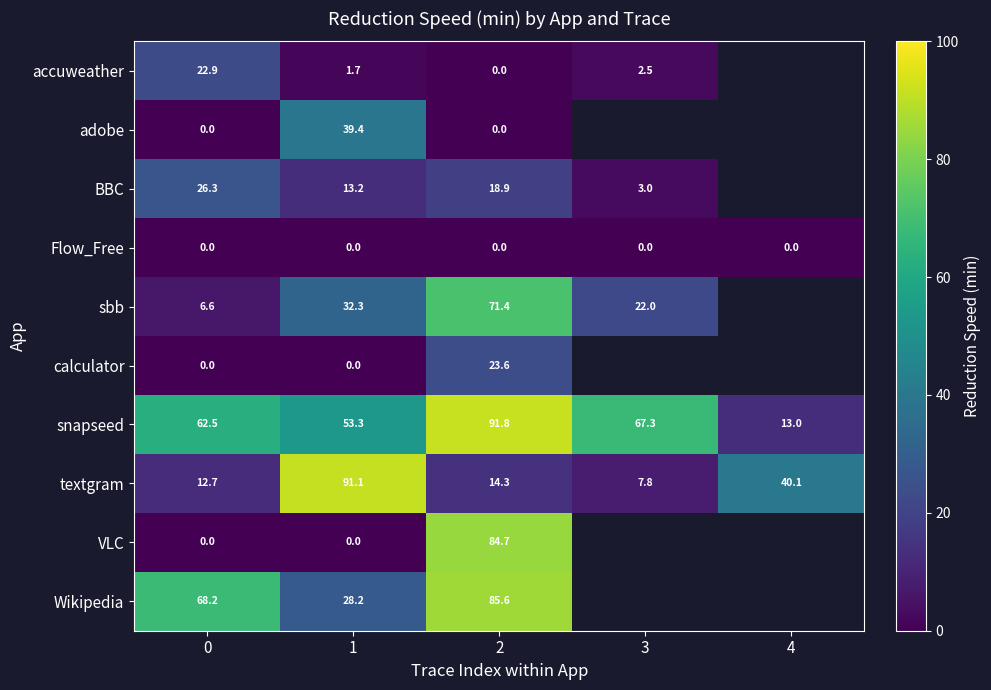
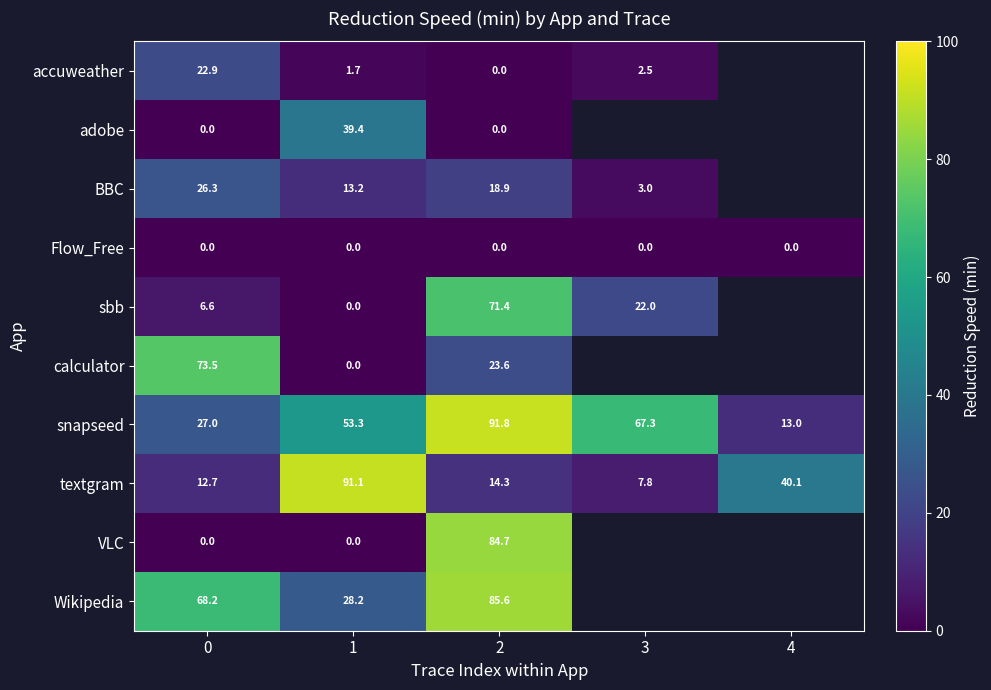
sbb, 1: 32.3 -> 0.0
calculator, 0: 0.0 -> 73.5
snapseed, 0: 62.5 -> 27.0
